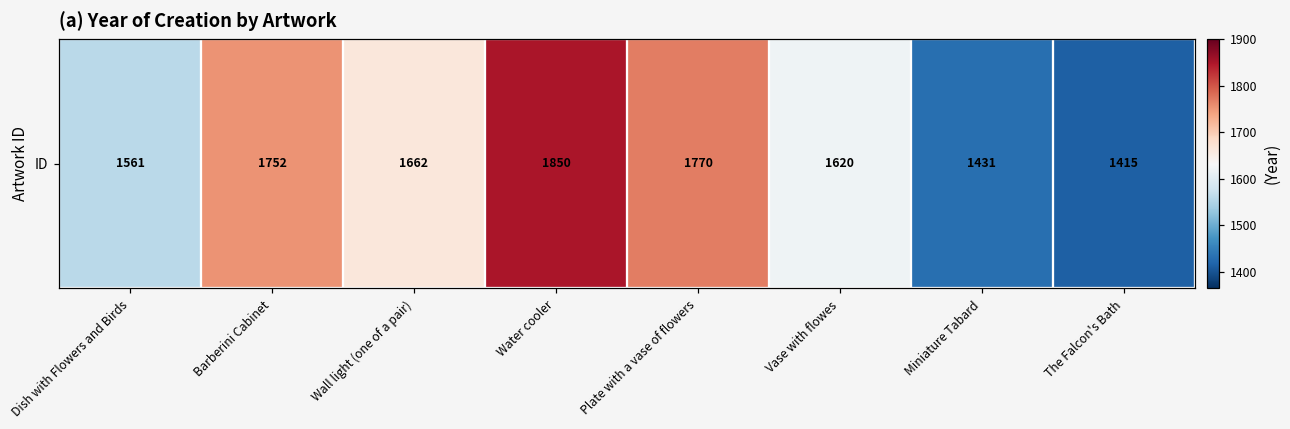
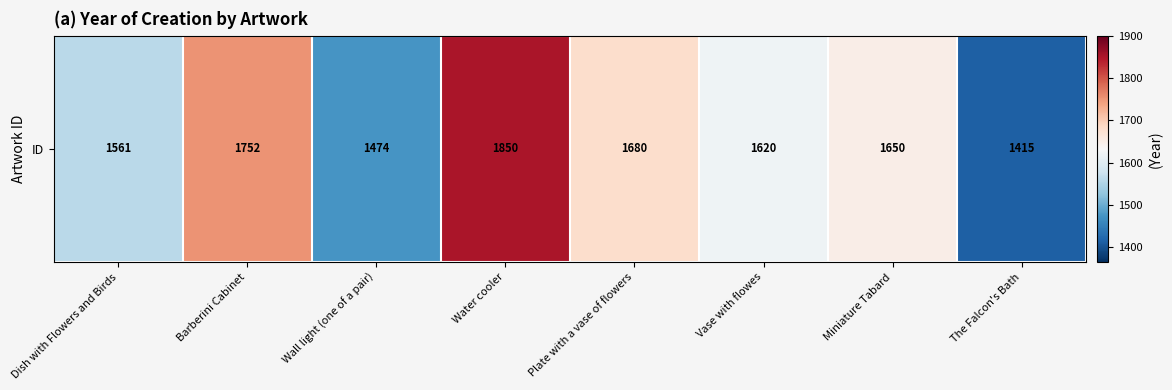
ID, Wall light (one of a pair): 1662 -> 1474
ID, Plate with a vase of flowers: 1770 -> 1680
ID, Miniature Tabard: 1431 -> 1650
